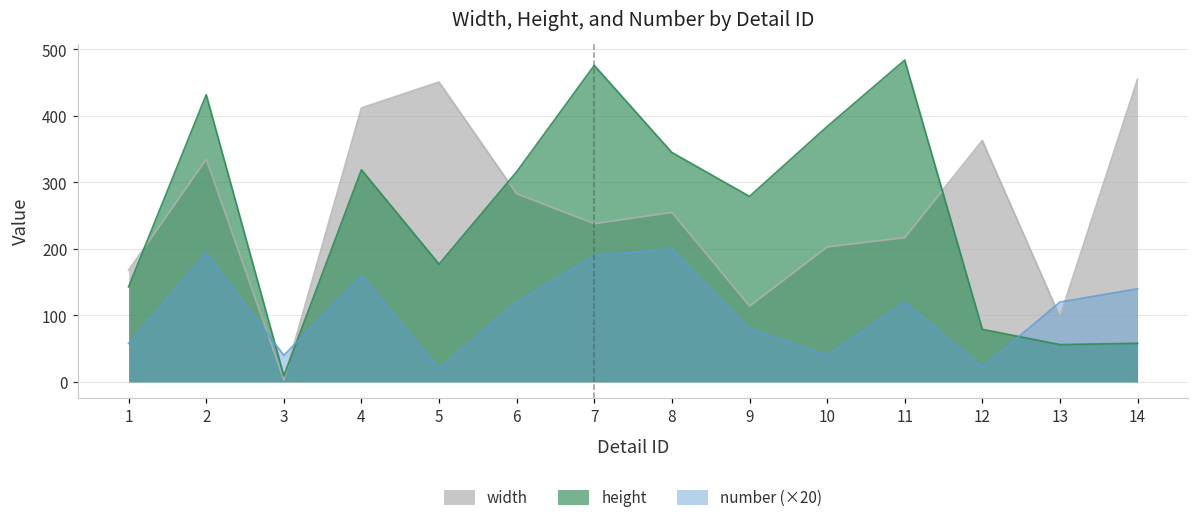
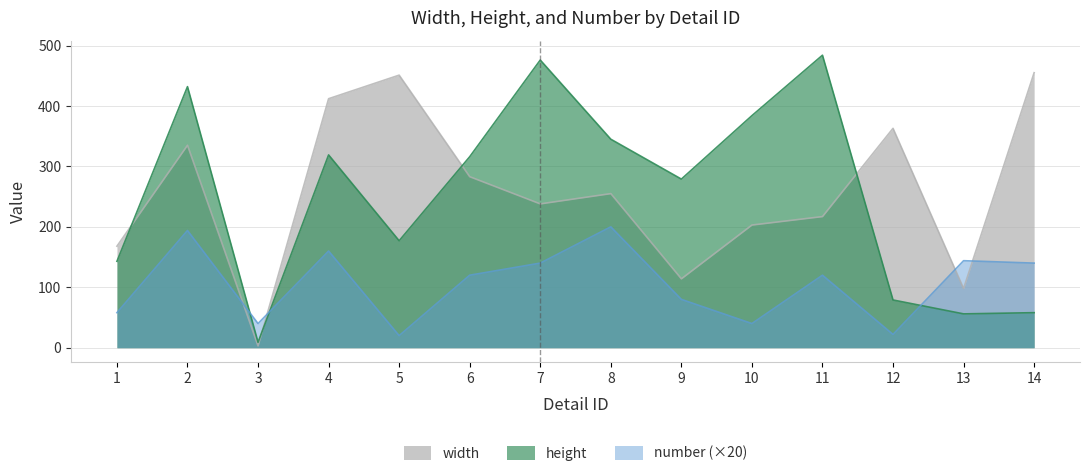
number (×20), 7: 190 -> 140
number (×20), 13: 120 -> 140
